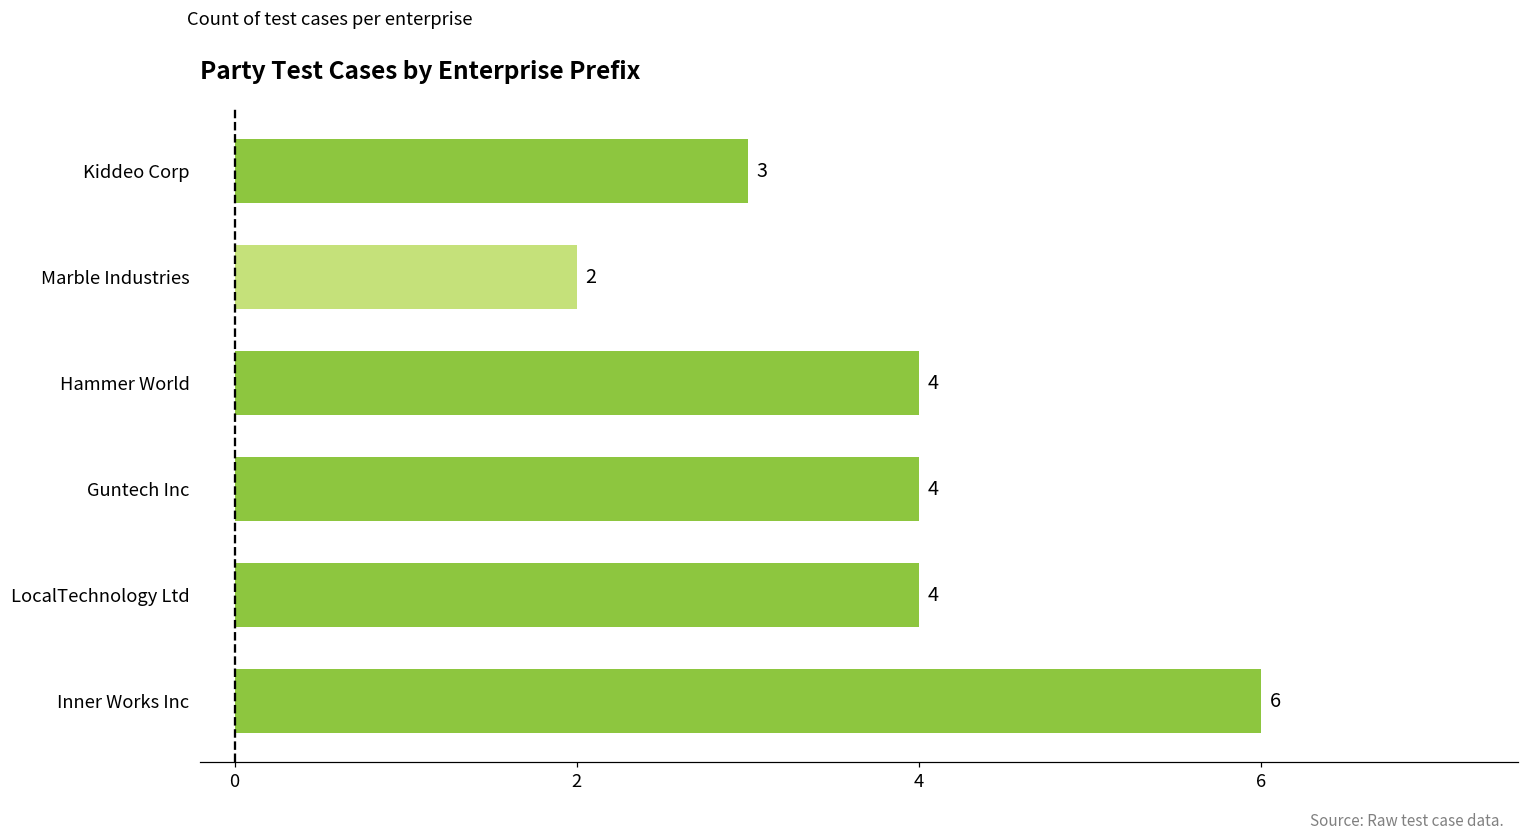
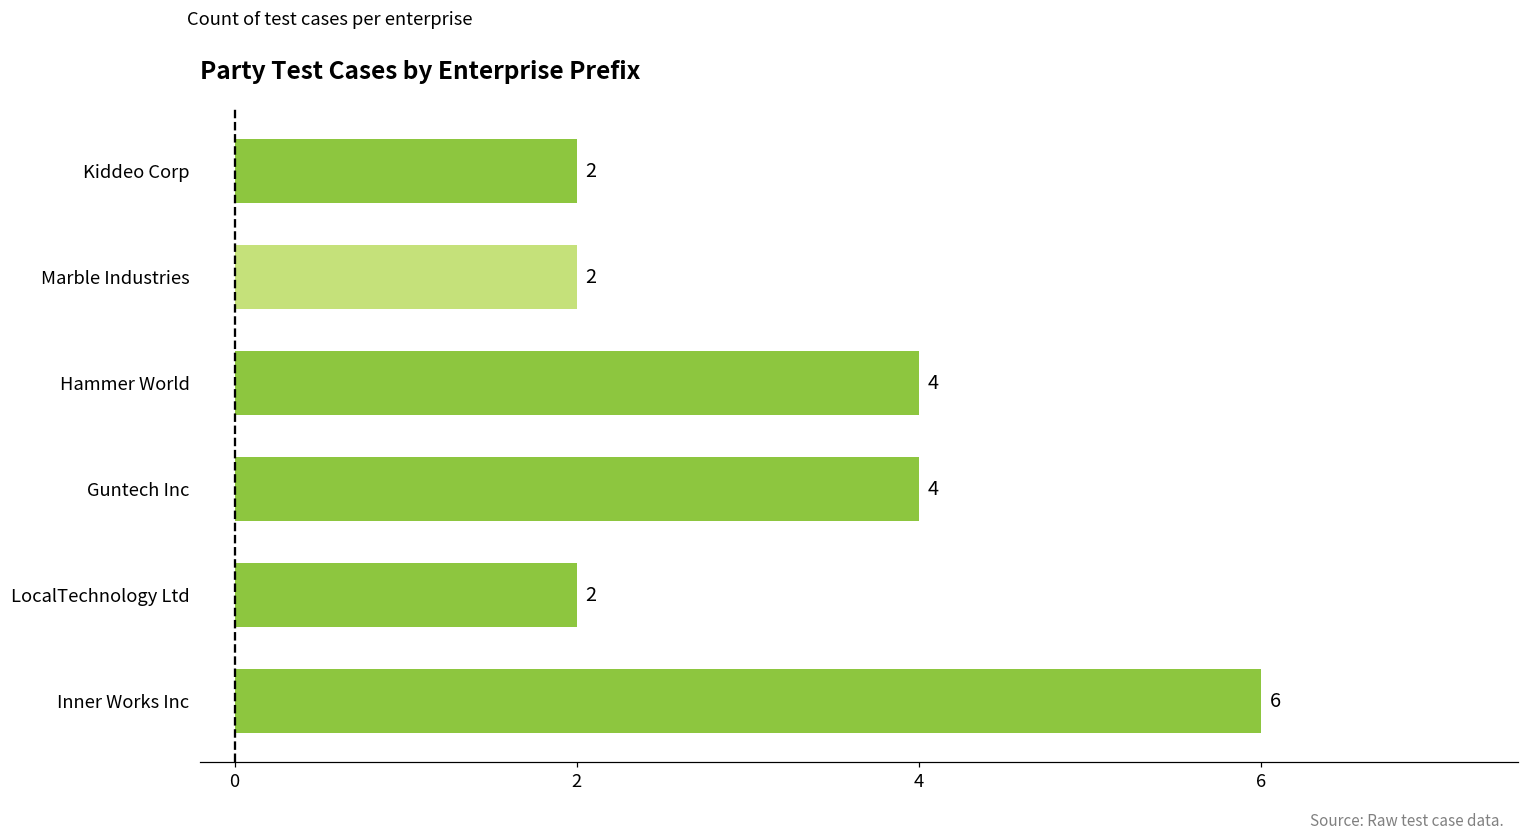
Kiddeo Corp: 3 -> 2
LocalTechnology Ltd: 4 -> 2
